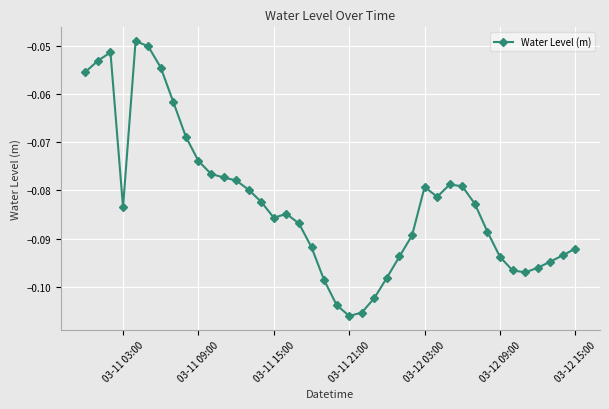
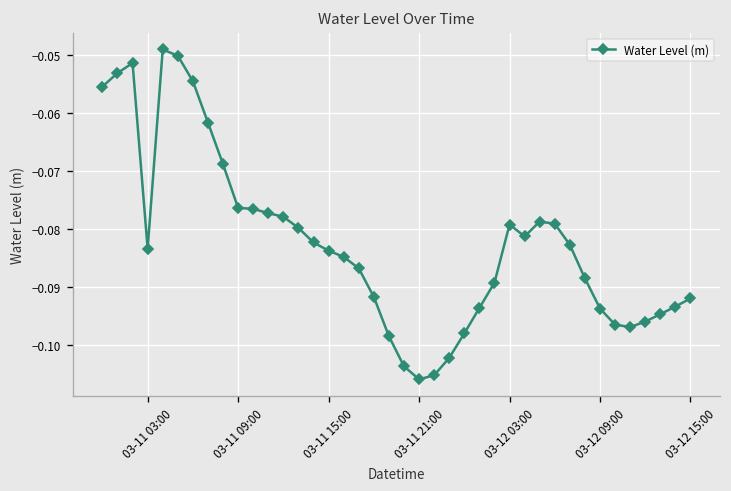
03-11 09:00: -0.074 -> -0.076
03-11 15:00: -0.086 -> -0.084
